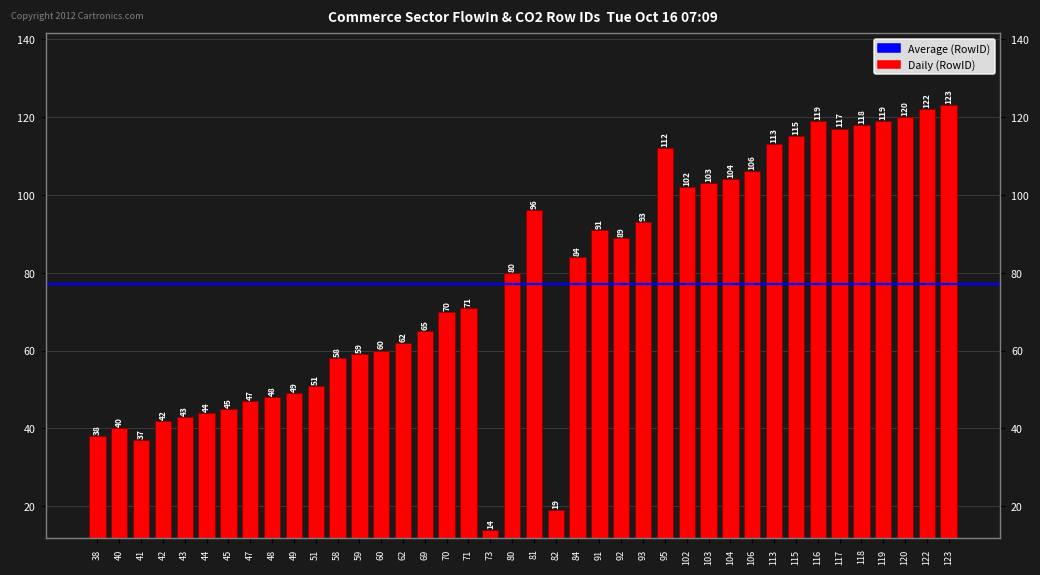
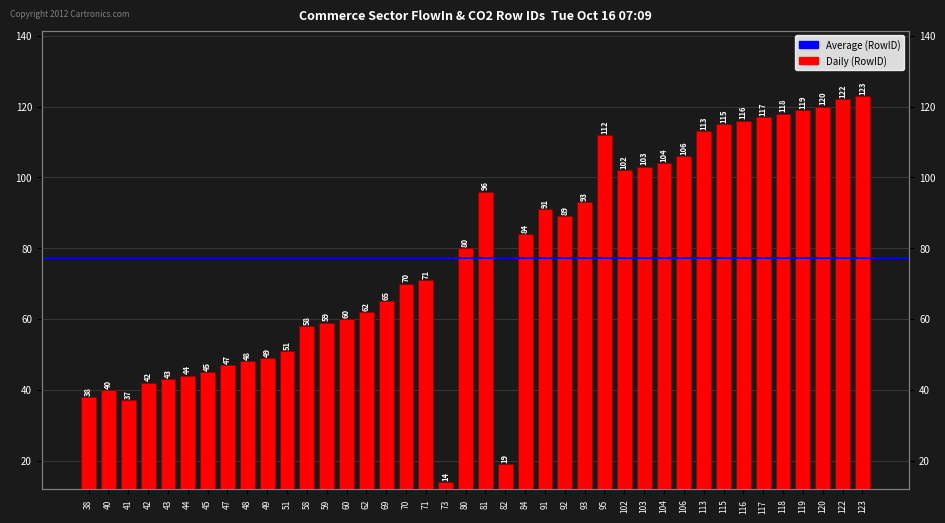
116: 119 -> 116
